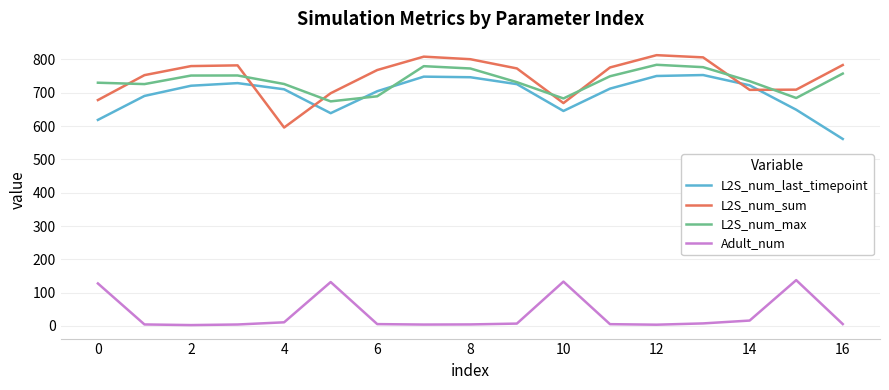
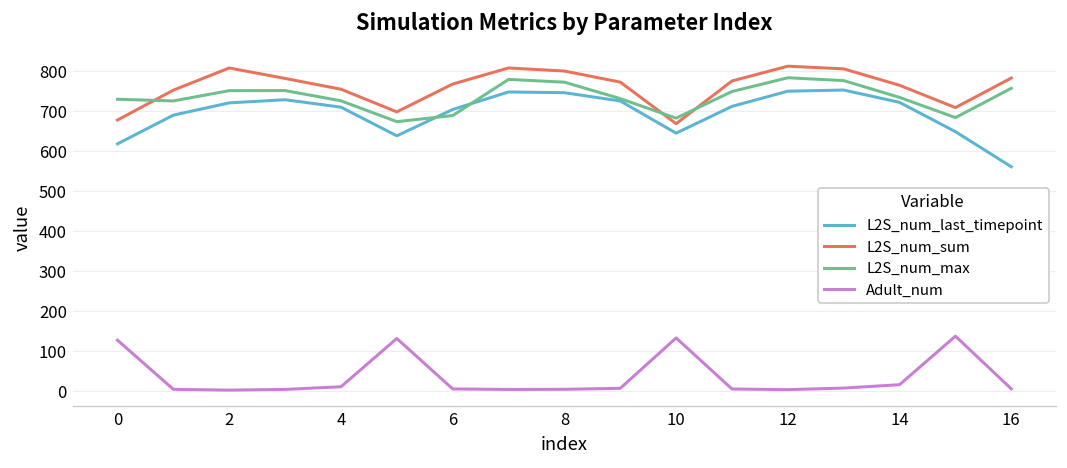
L2S_num_sum, 2: 780 -> 810
L2S_num_sum, 4: 600 -> 760
L2S_num_sum, 14: 710 -> 770
